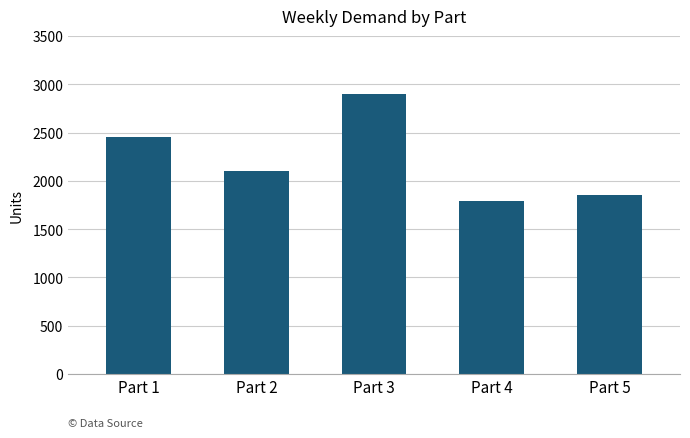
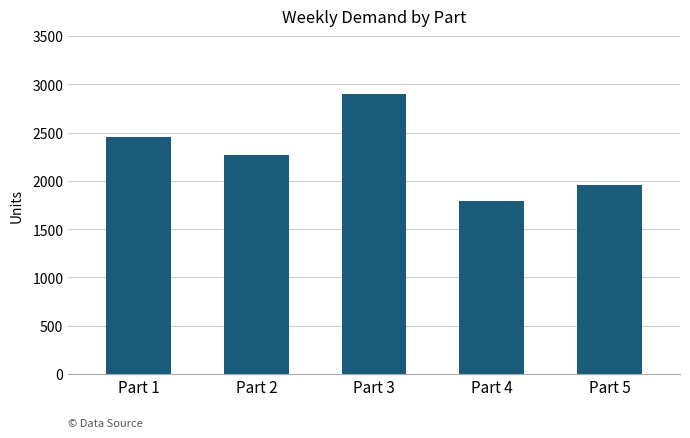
Part 2: 2100 -> 2300
Part 5: 1900 -> 2000
